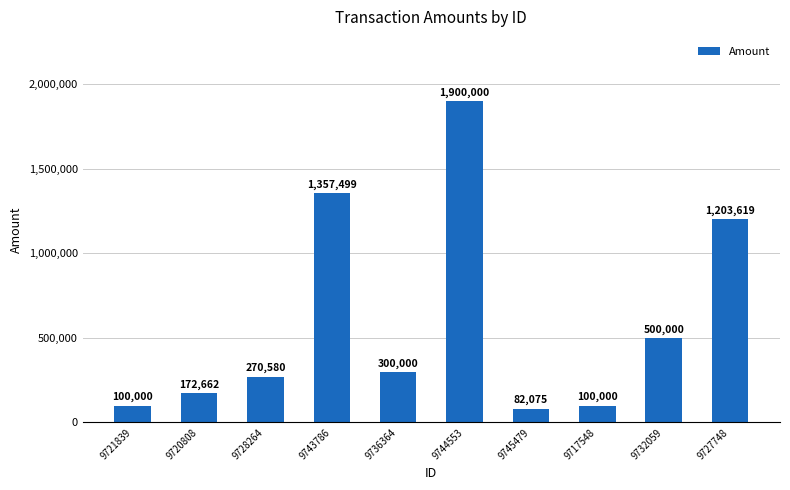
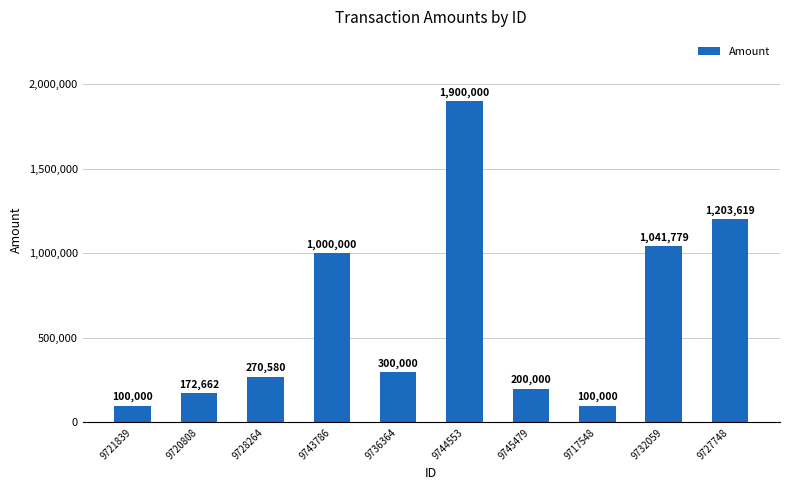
9743786: 1,357,499 -> 1,000,000
9745479: 82,075 -> 200,000
9732059: 500,000 -> 1,041,779
